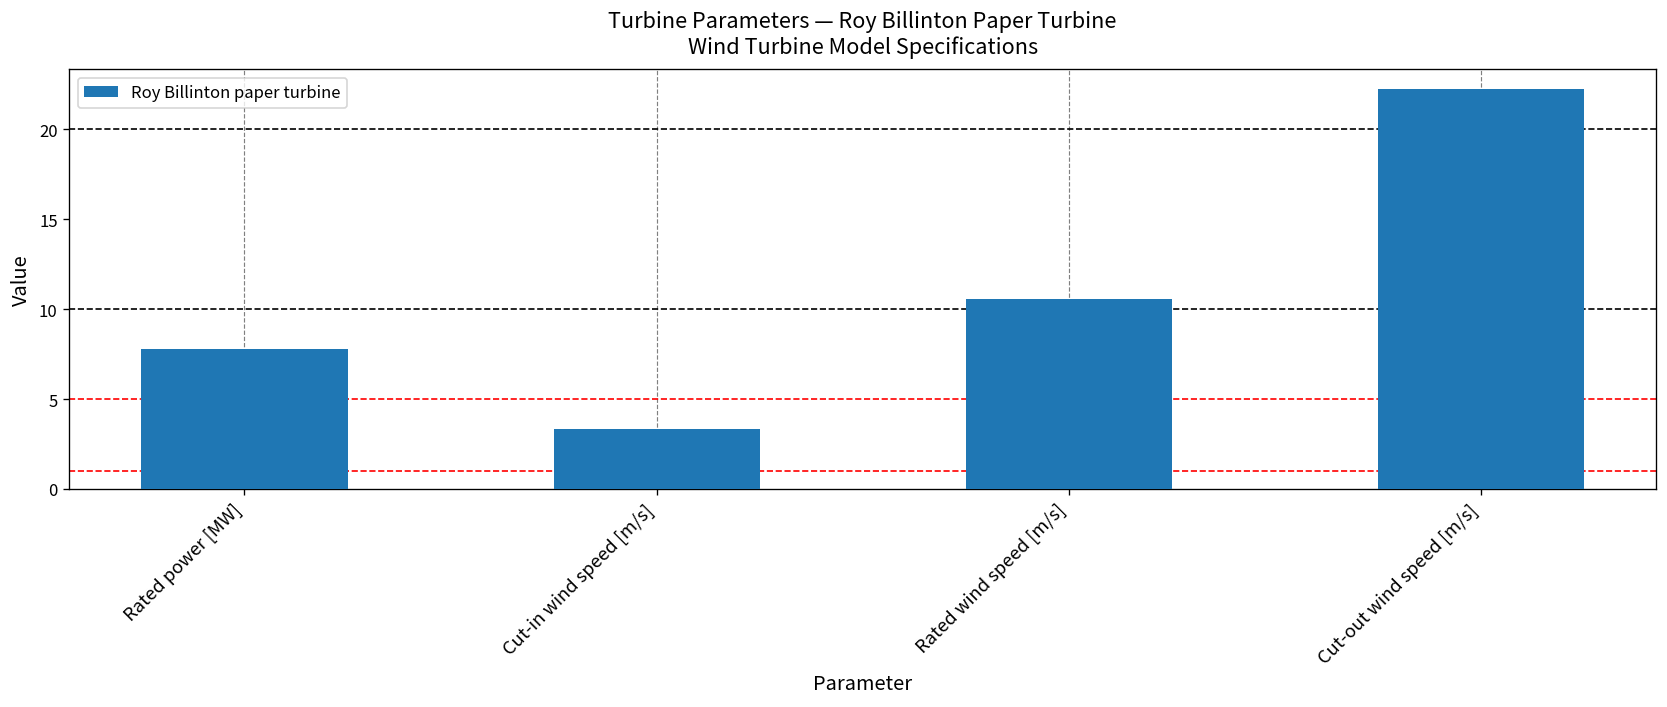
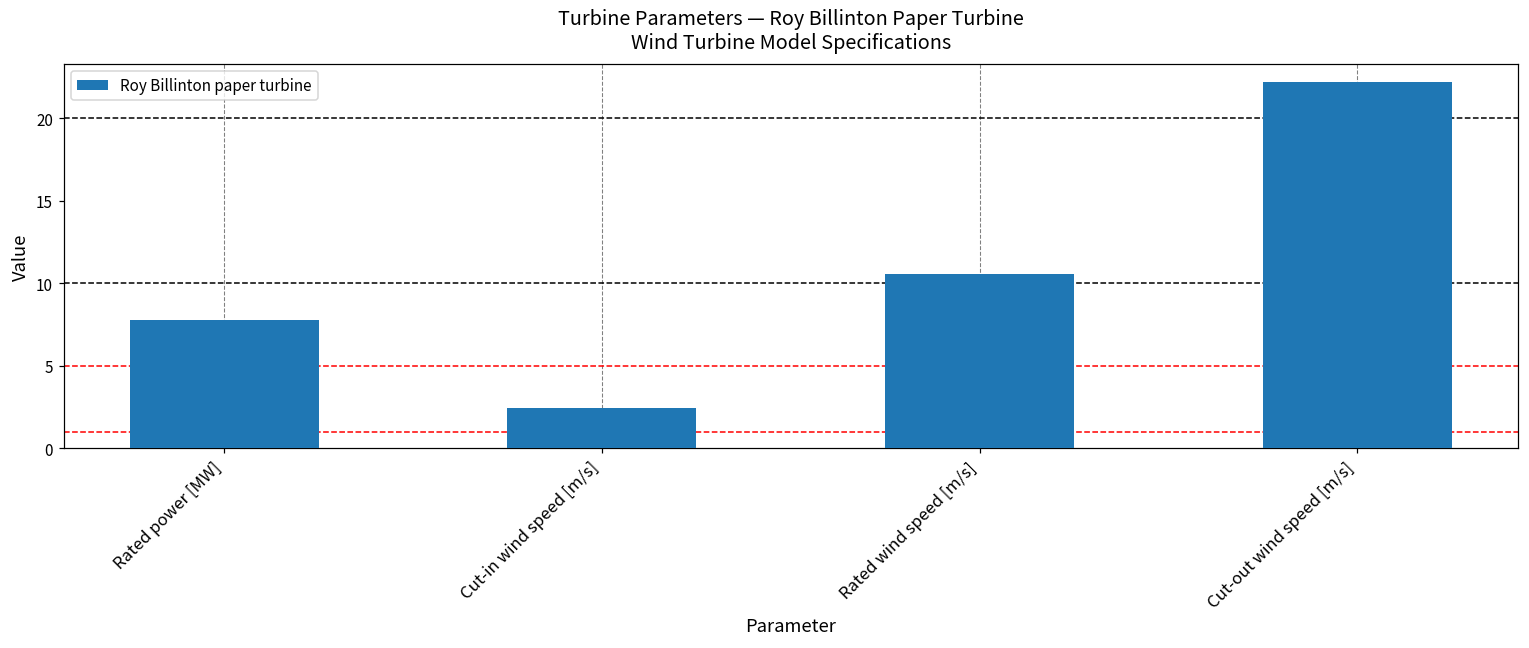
Cut-in wind speed [m/s]: 3.3 -> 2.4
